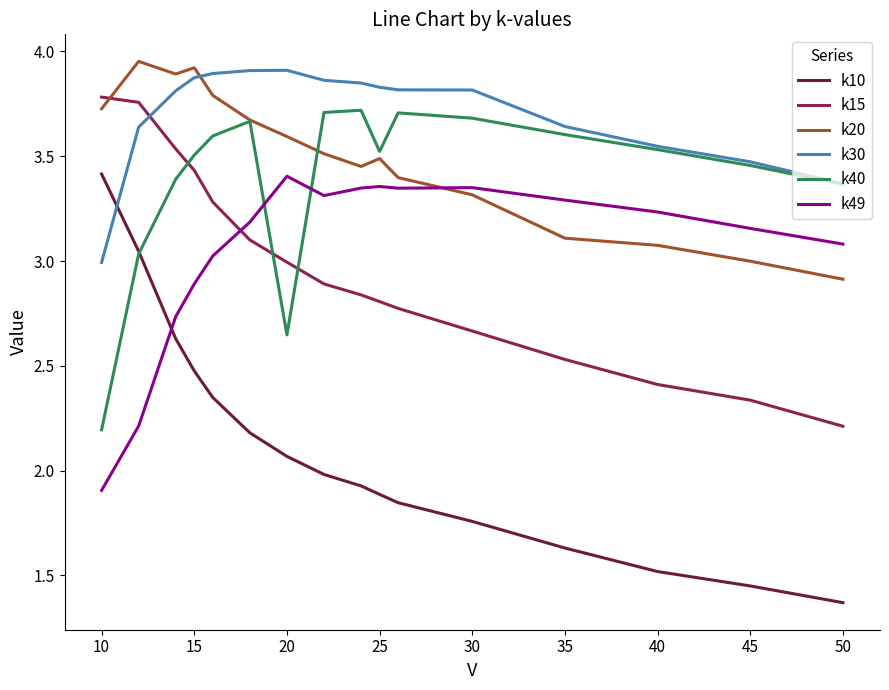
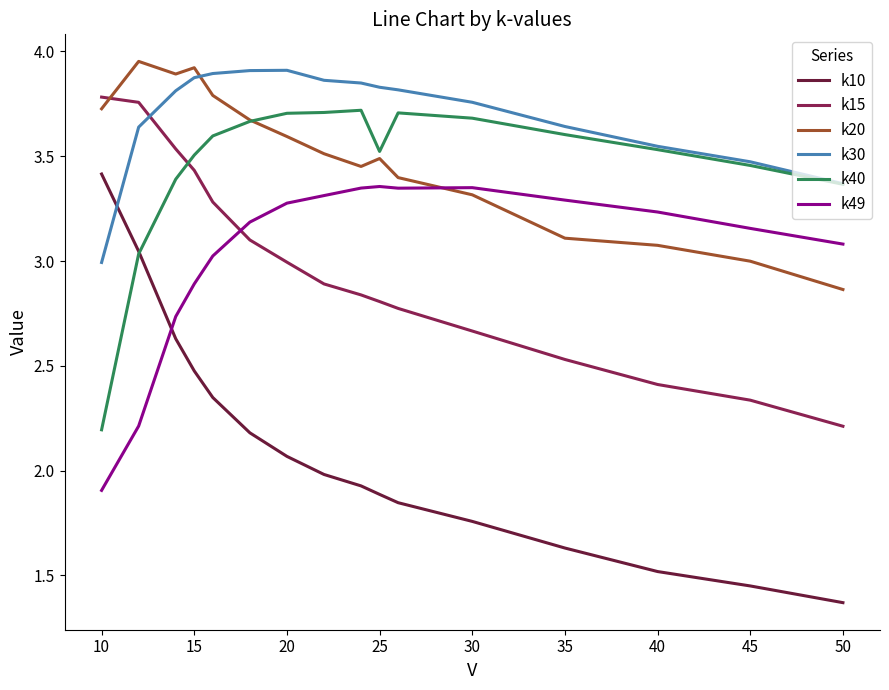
k40, 20: 2.65 -> 3.70
k49, 20: 3.40 -> 3.28
k30, 30: 3.82 -> 3.76
k20, 50: 2.91 -> 2.86
